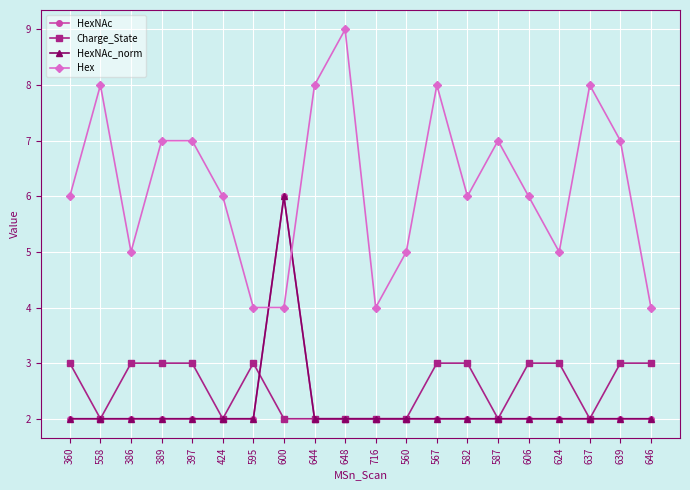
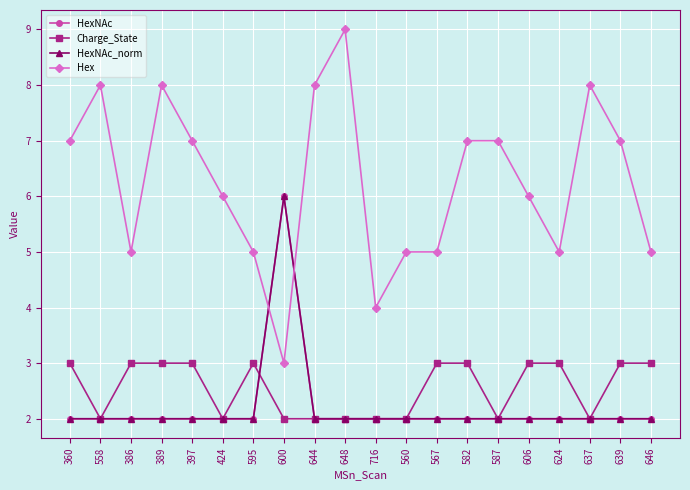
Hex, 360: 6 -> 7
Hex, 389: 7 -> 8
Hex, 595: 4 -> 5
Hex, 600: 4 -> 3
Hex, 567: 8 -> 5
Hex, 582: 6 -> 7
Hex, 646: 4 -> 5
